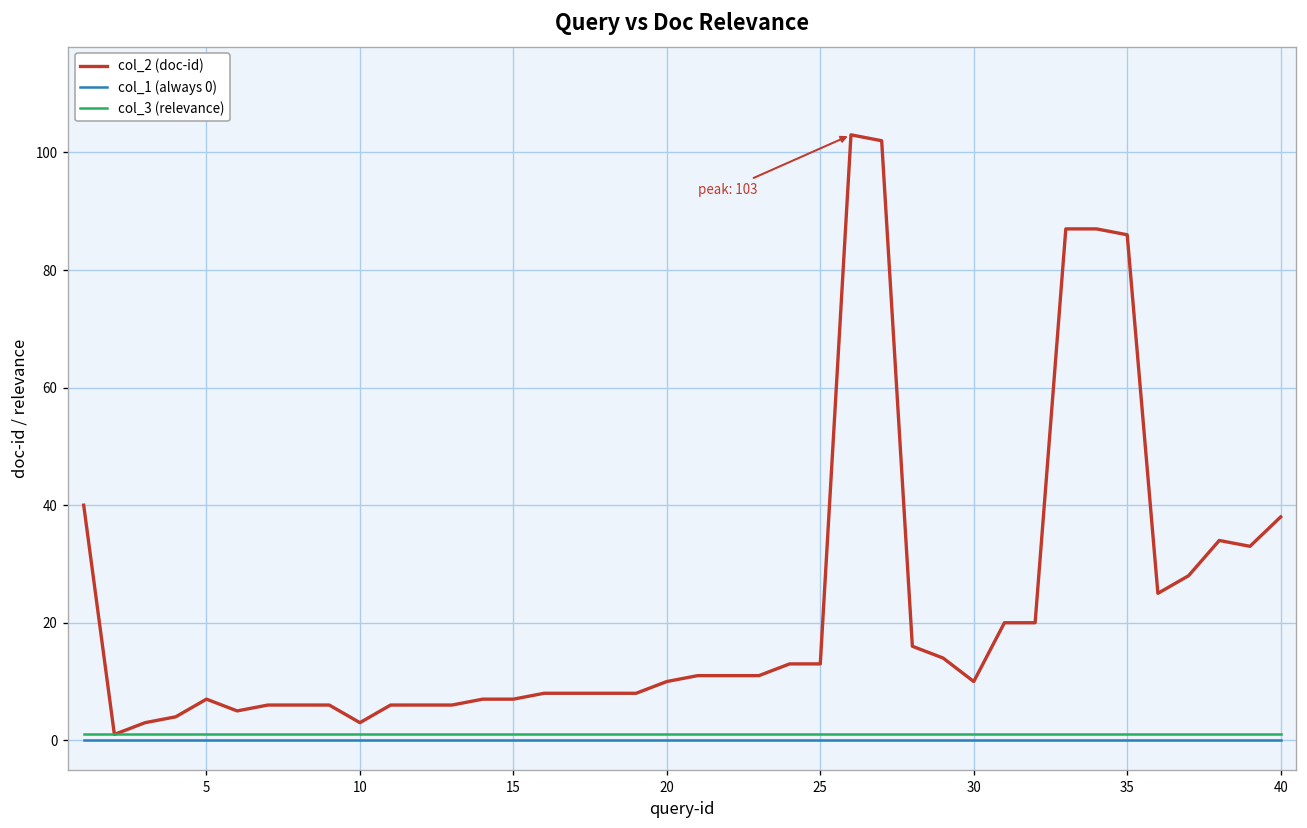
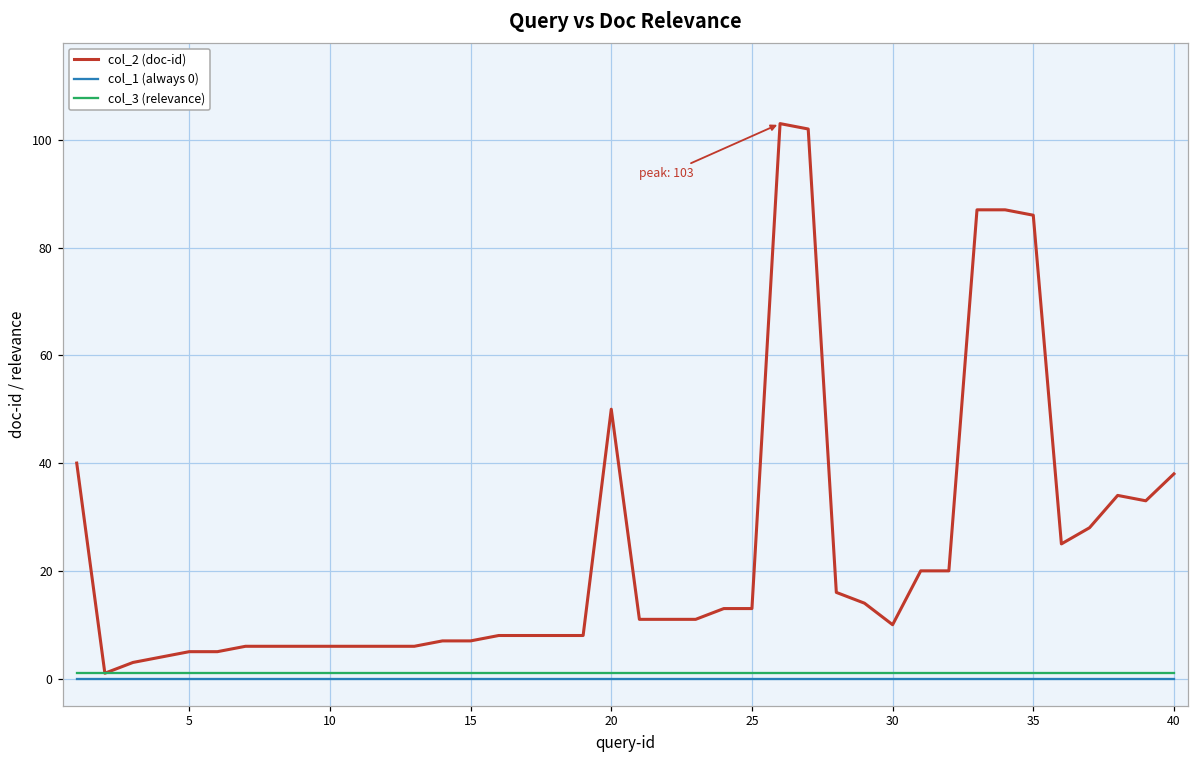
col_2 (doc-id), 5: 7 -> 5
col_2 (doc-id), 10: 3 -> 6
col_2 (doc-id), 20: 10 -> 50
